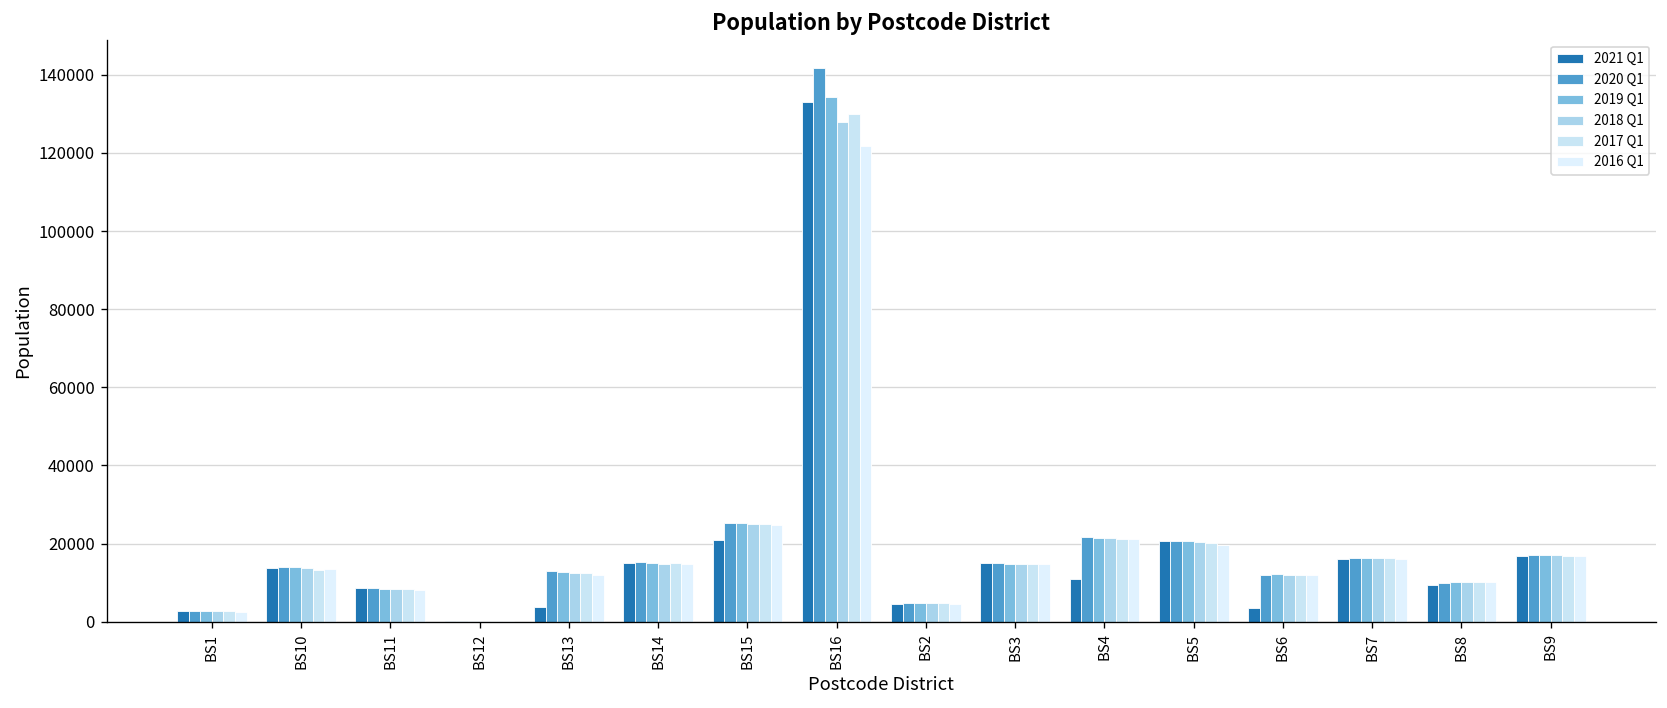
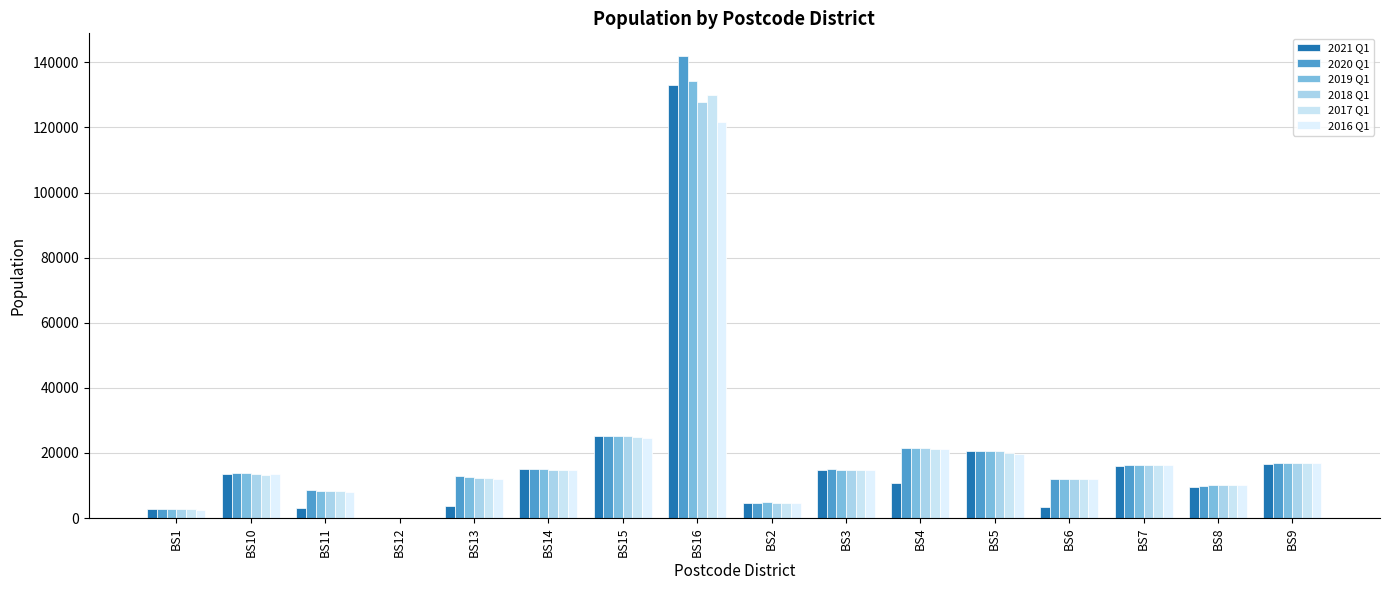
2021 Q1, BS11: 9000 -> 3000
2021 Q1, BS15: 21000 -> 25000
